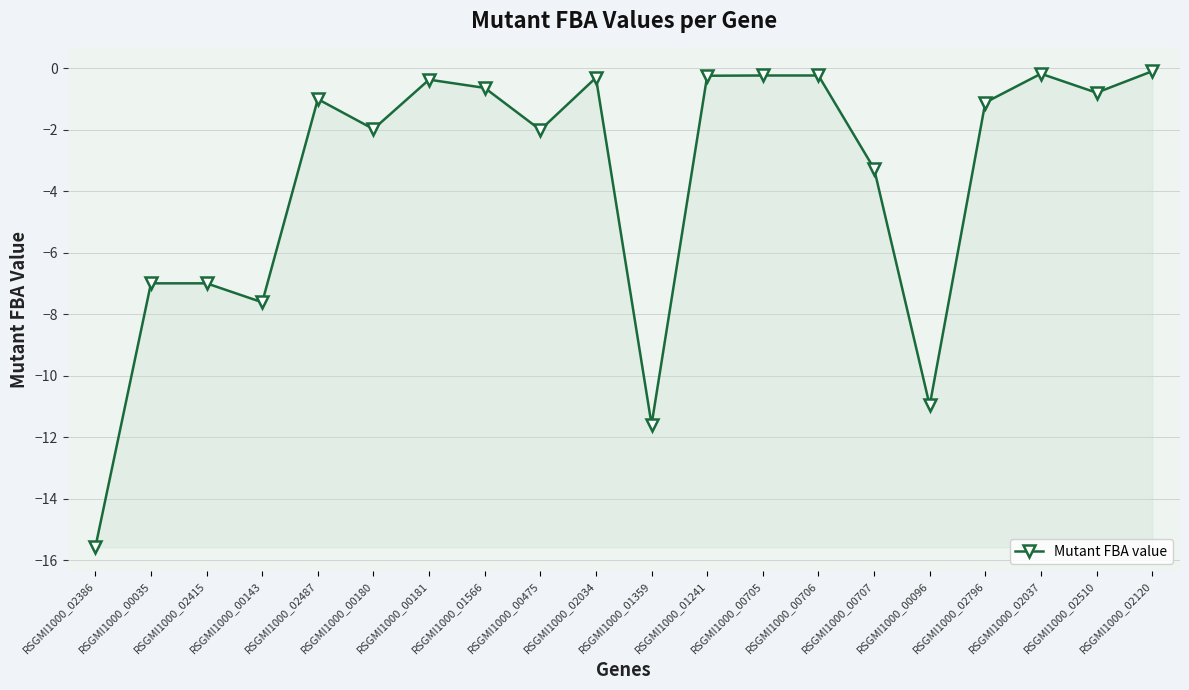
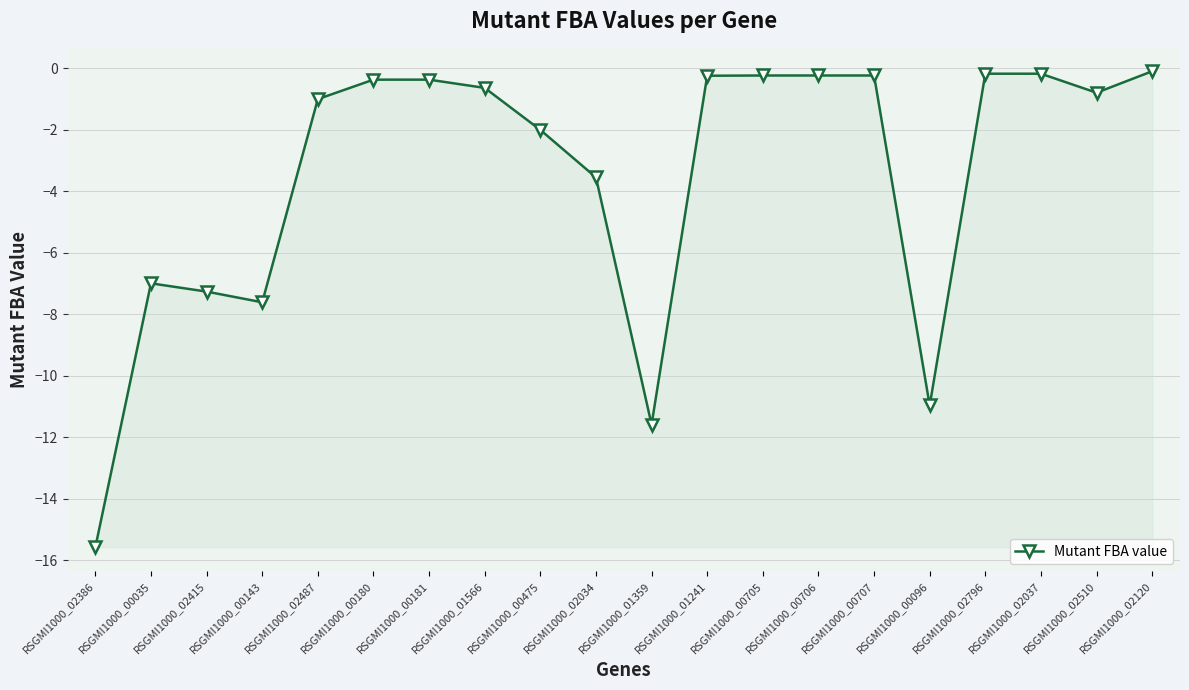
RSGMI1000_02415: -7.0 -> -7.3
RSGMI1000_00180: -2.0 -> -0.4
RSGMI1000_02034: -0.3 -> -3.6
RSGMI1000_00707: -3.3 -> -0.2
RSGMI1000_02796: -1.1 -> -0.2
